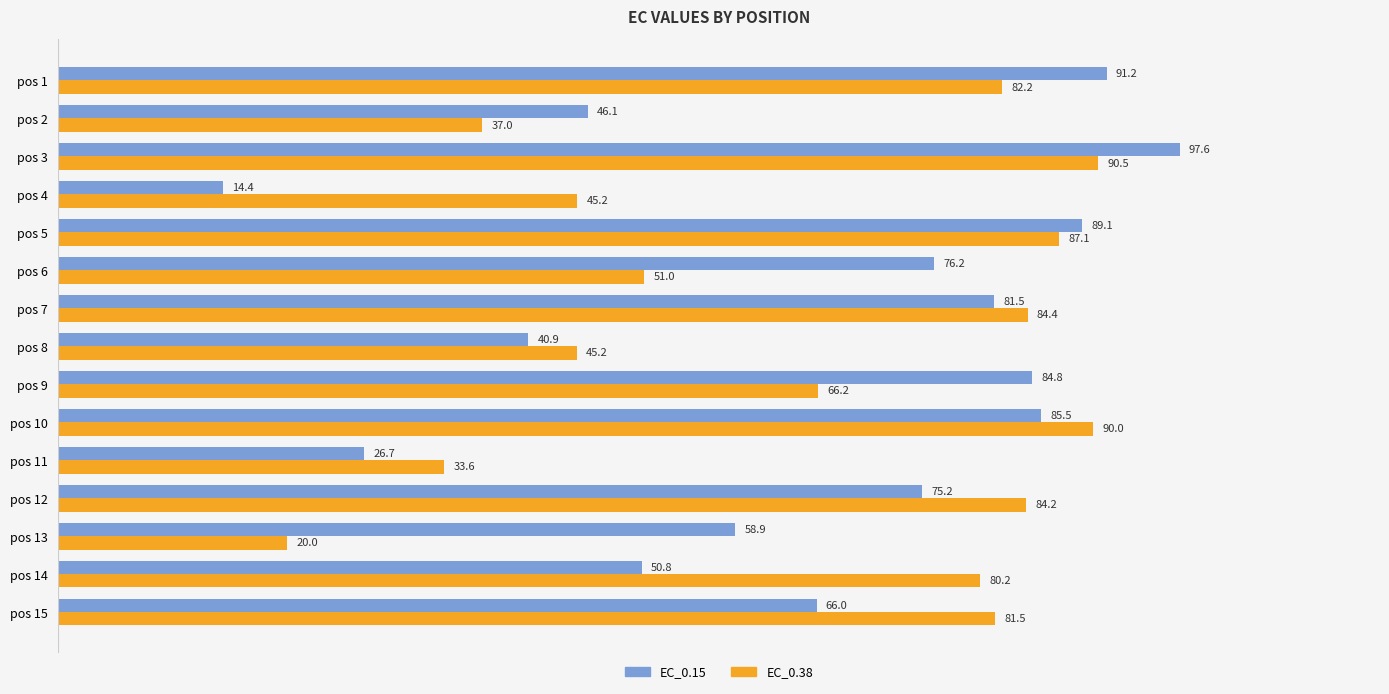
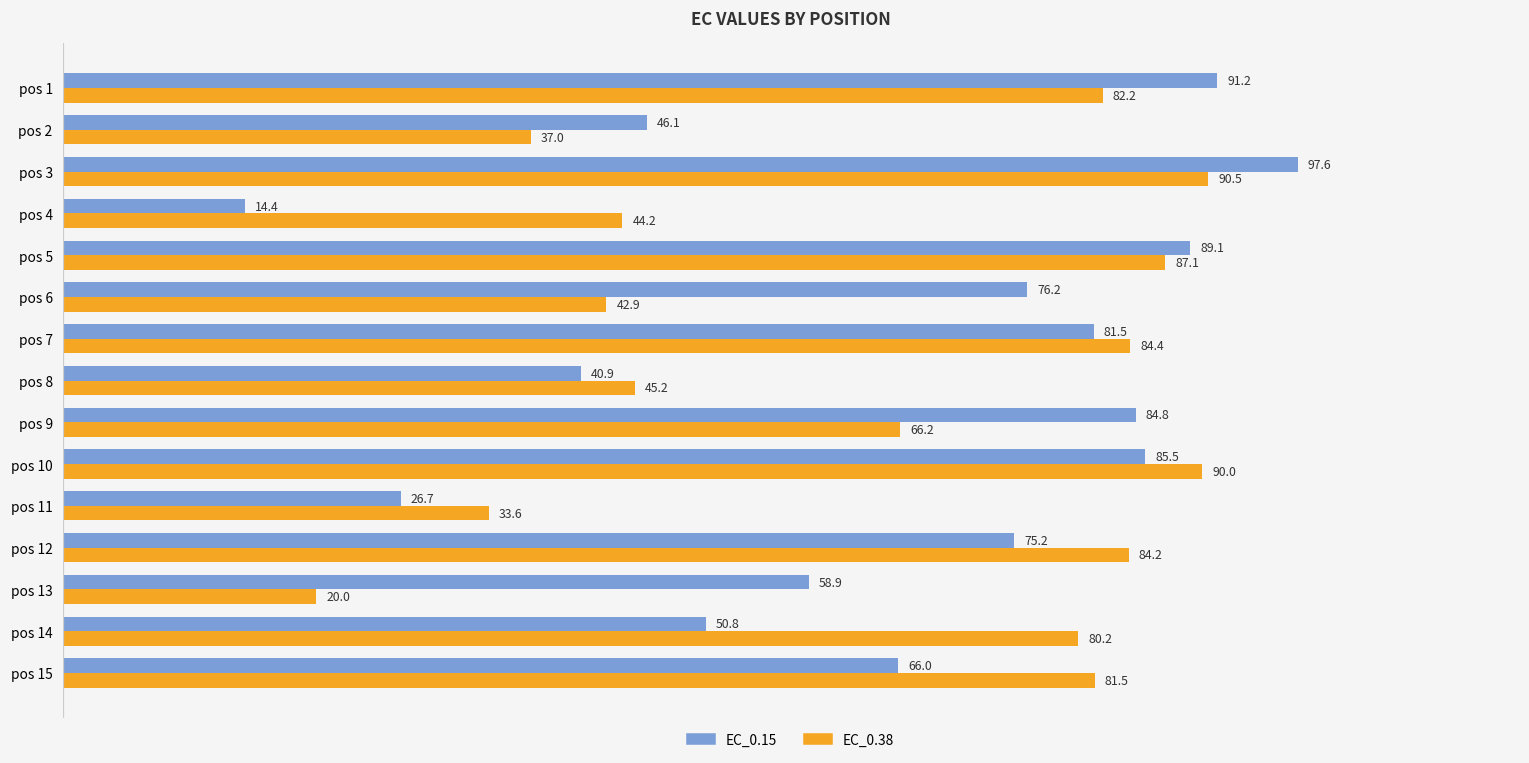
EC_0.38, pos 4: 45.2 -> 44.2
EC_0.38, pos 6: 51.0 -> 42.9
